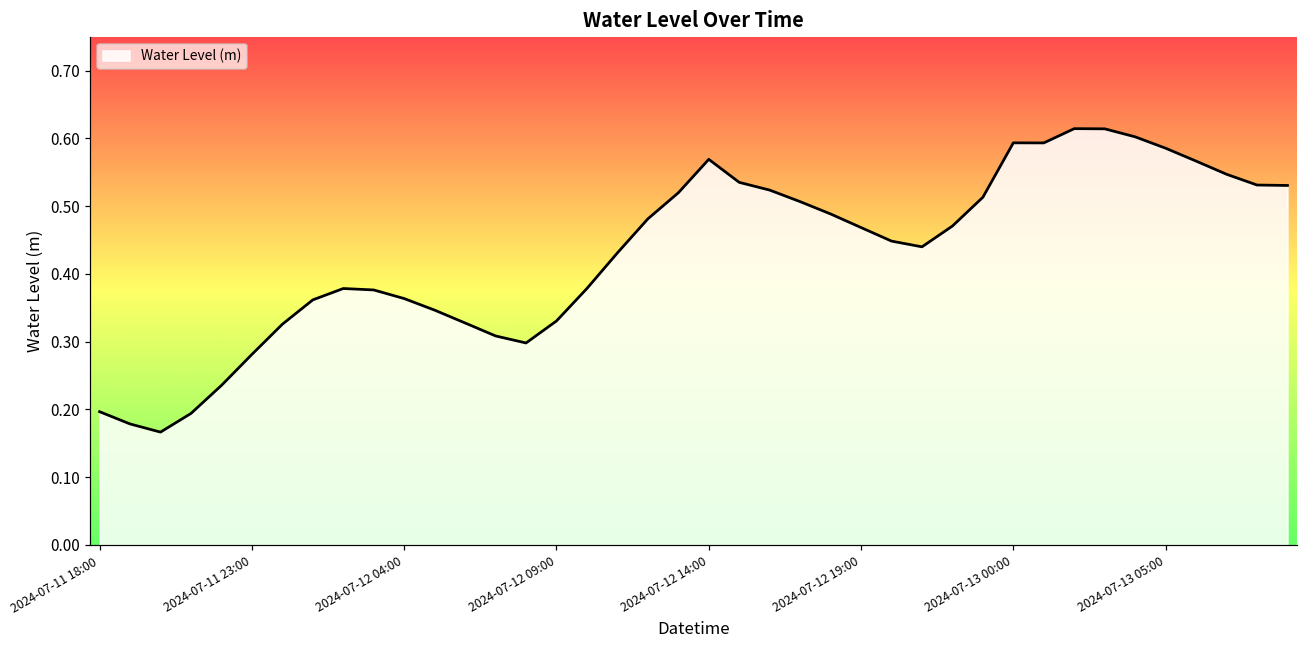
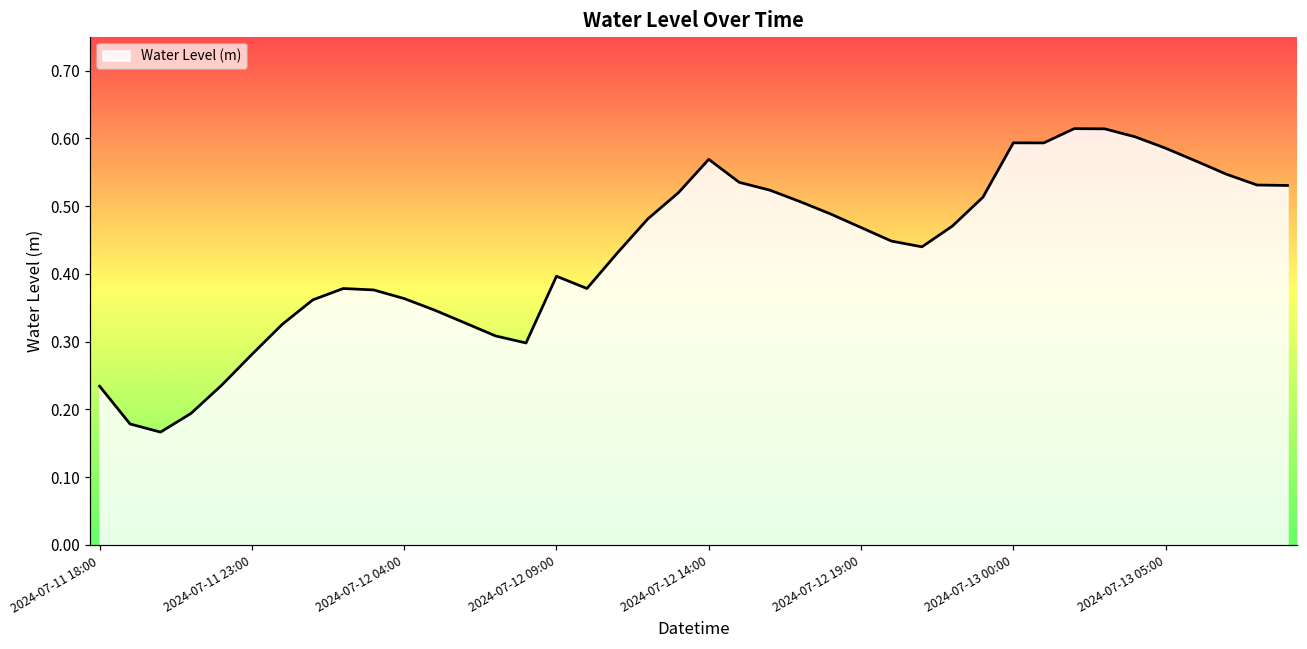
2024-07-11 18:00: 0.20 -> 0.23
2024-07-12 09:00: 0.33 -> 0.40
